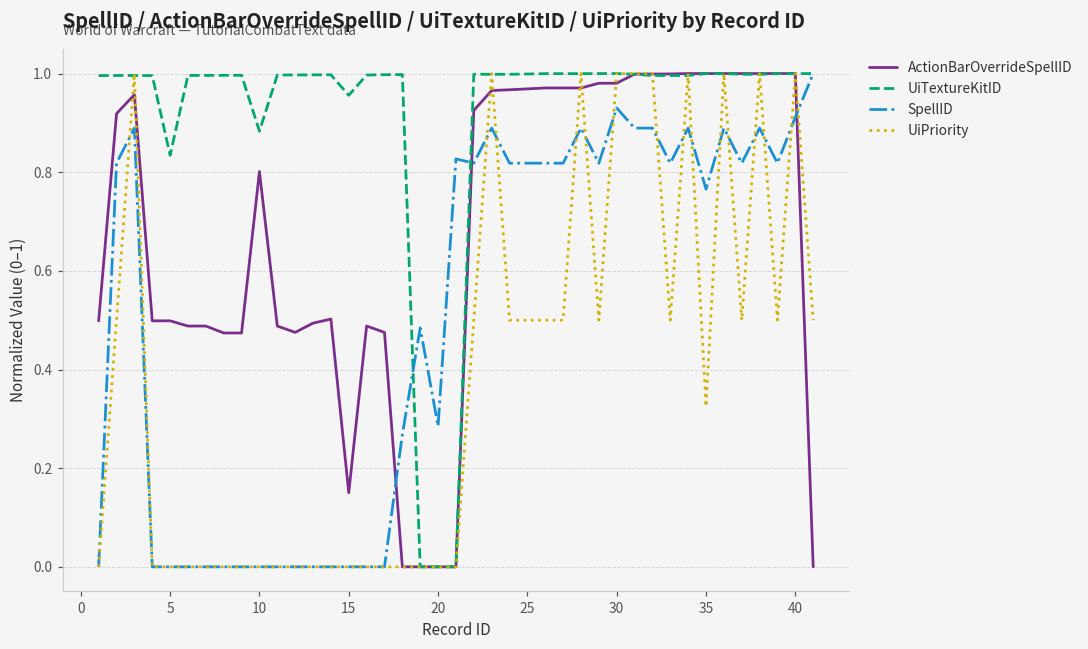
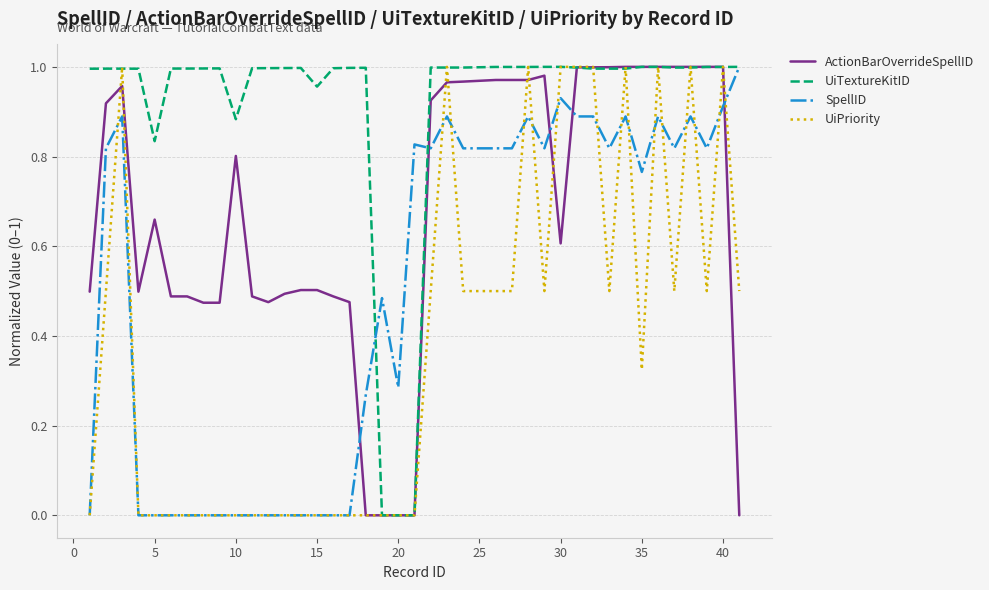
ActionBarOverrideSpellID, 5: 0.50 -> 0.66
ActionBarOverrideSpellID, 15: 0.15 -> 0.50
ActionBarOverrideSpellID, 30: 0.98 -> 0.61
